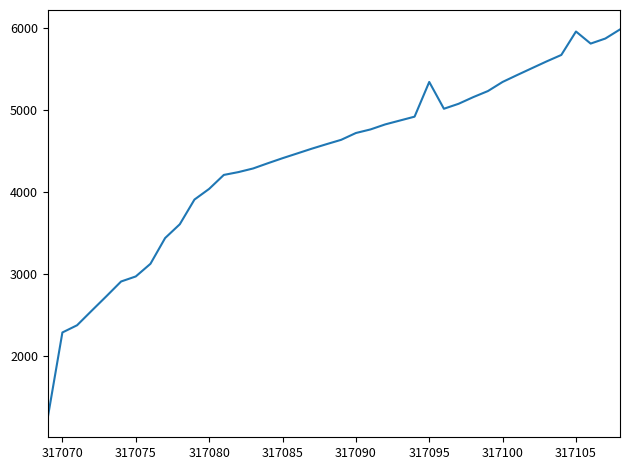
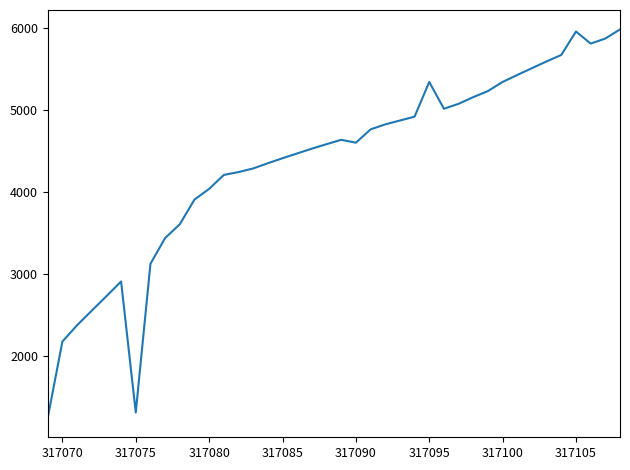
317070: 2300 -> 2200
317075: 3000 -> 1300
317090: 4700 -> 4600
